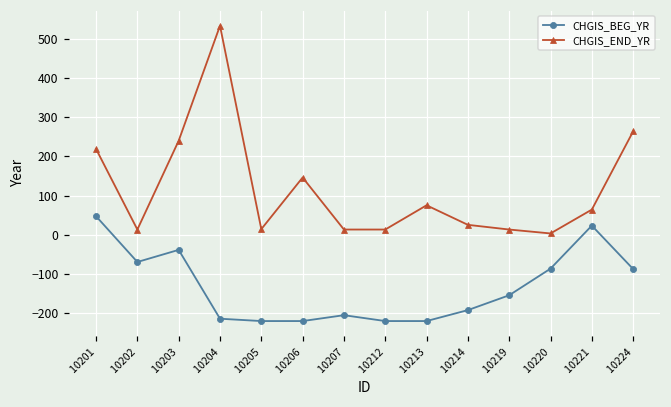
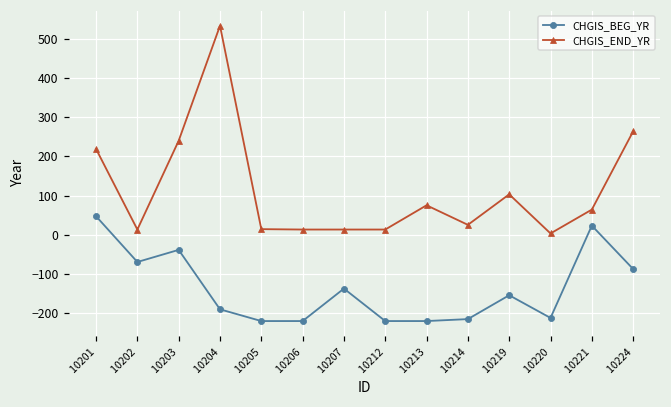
CHGIS_BEG_YR, 10204: -220 -> -190
CHGIS_END_YR, 10206: 150 -> 10
CHGIS_BEG_YR, 10207: -210 -> -140
CHGIS_BEG_YR, 10214: -190 -> -220
CHGIS_END_YR, 10219: 10 -> 100
CHGIS_BEG_YR, 10220: -90 -> -210
